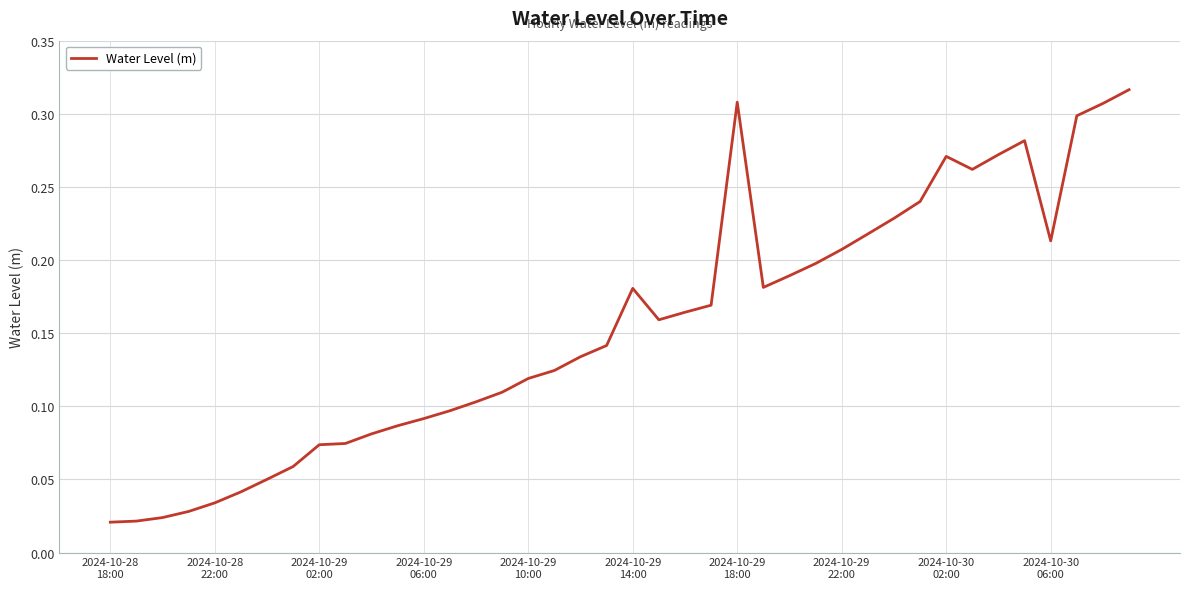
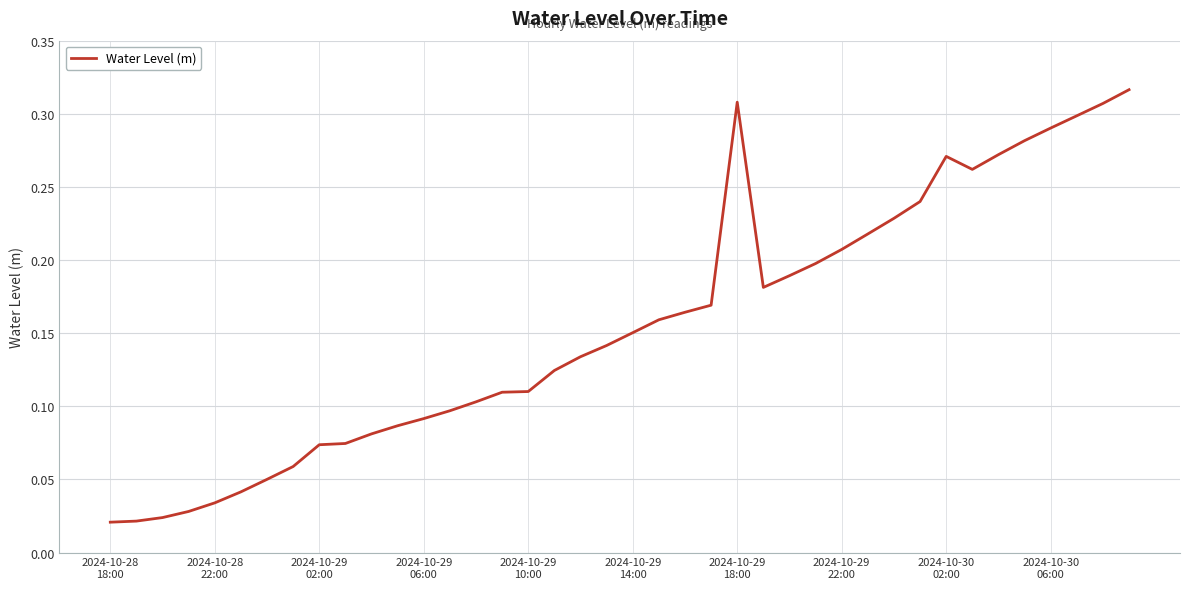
2024-10-29 10:00: 0.119 -> 0.110
2024-10-29 14:00: 0.181 -> 0.150
2024-10-30 06:00: 0.213 -> 0.290
